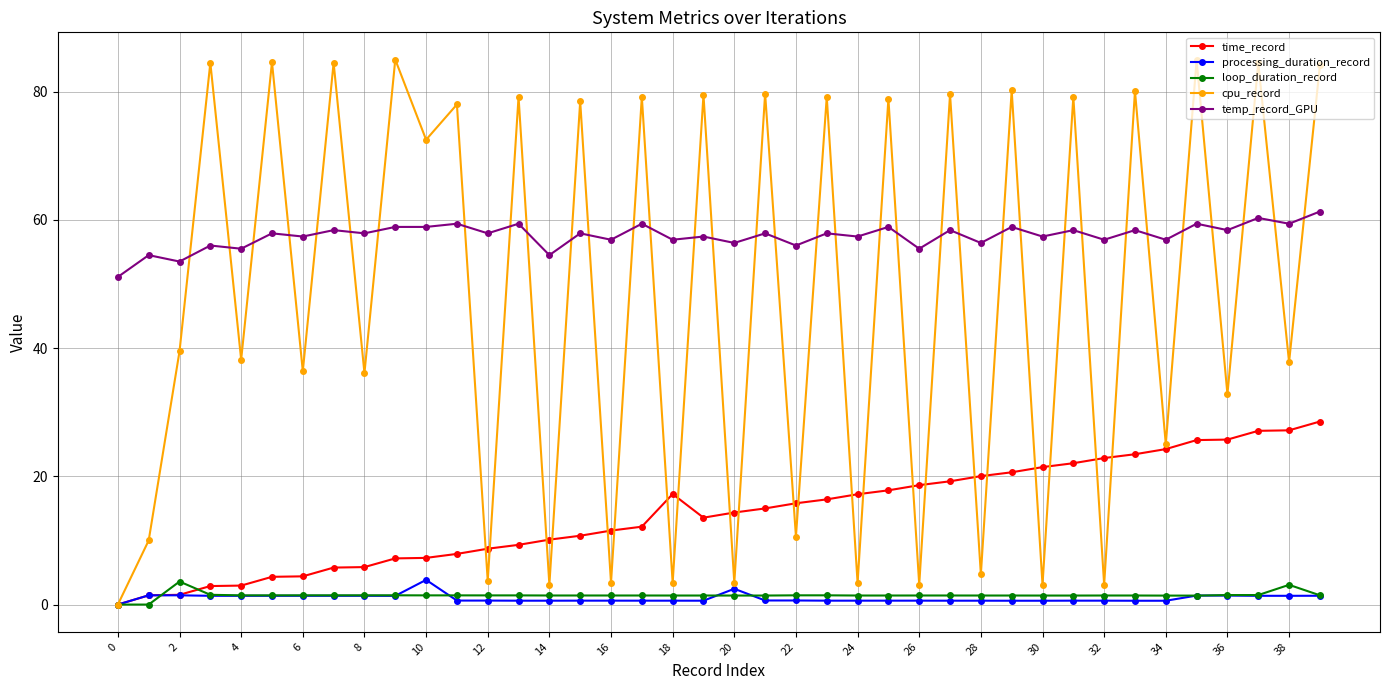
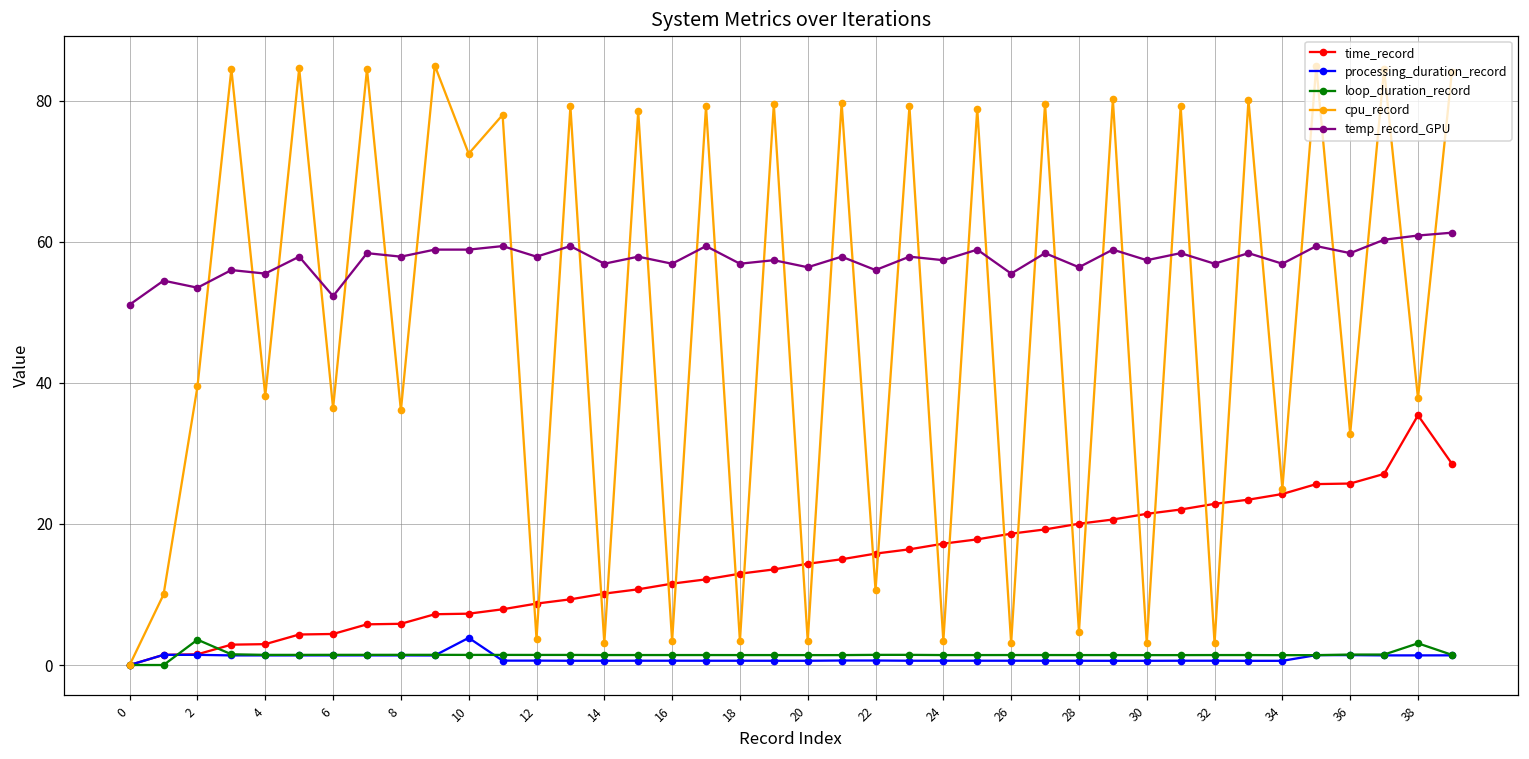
temp_record_GPU, 6: 57 -> 52
temp_record_GPU, 14: 55 -> 57
time_record, 18: 17 -> 13
processing_duration_record, 20: 2 -> 1
time_record, 38: 27 -> 35
temp_record_GPU, 38: 59 -> 61
